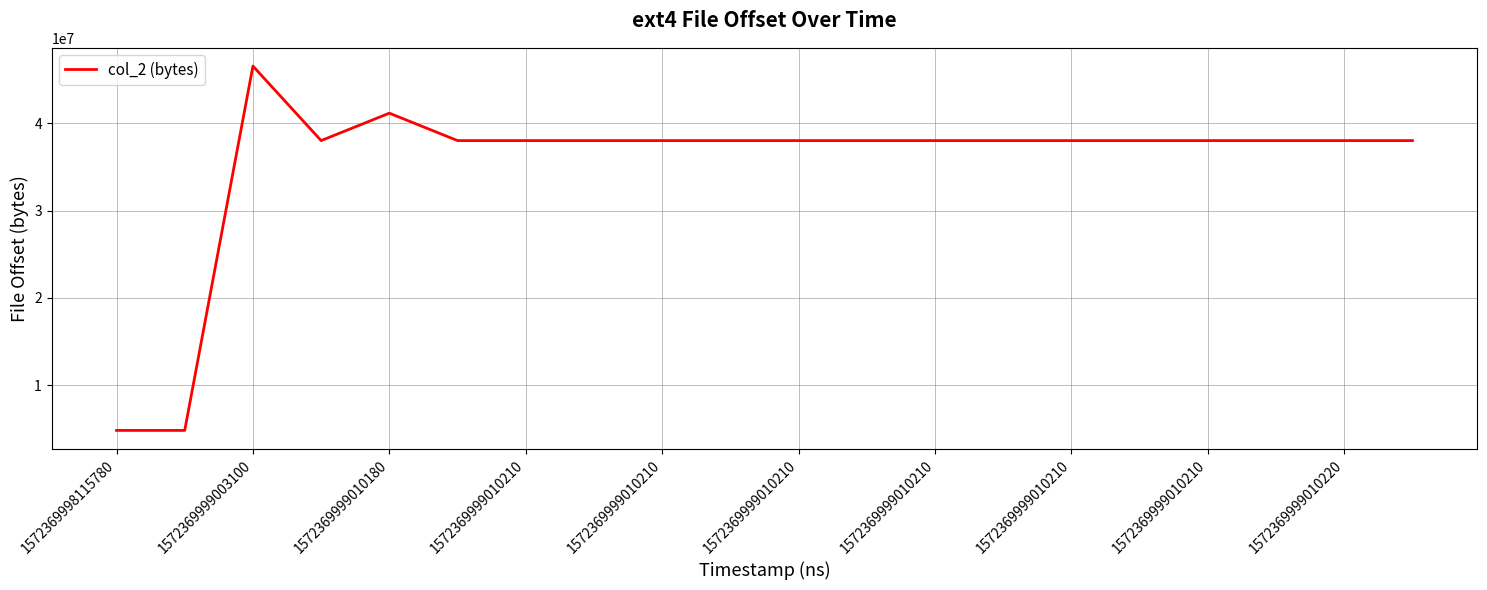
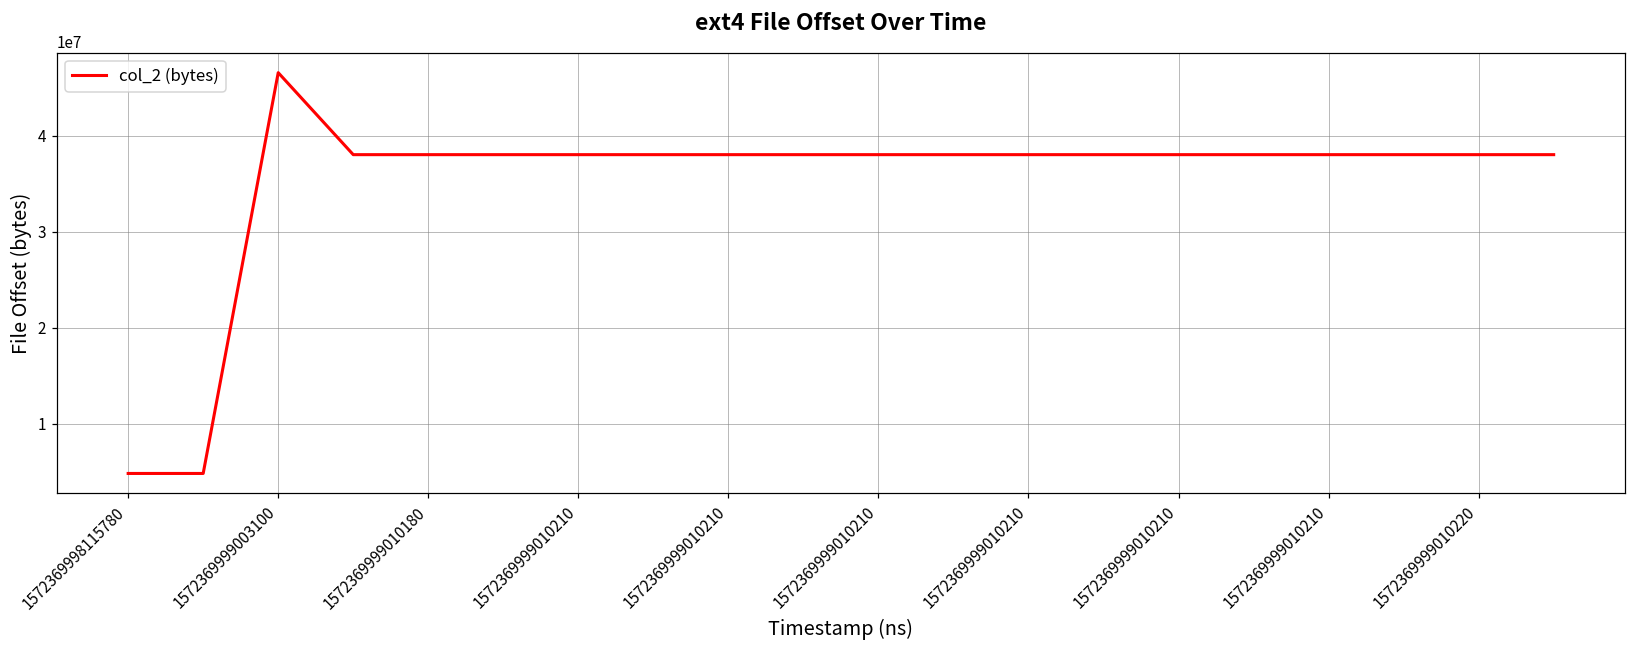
1572369999010180: 41000000 -> 38000000
